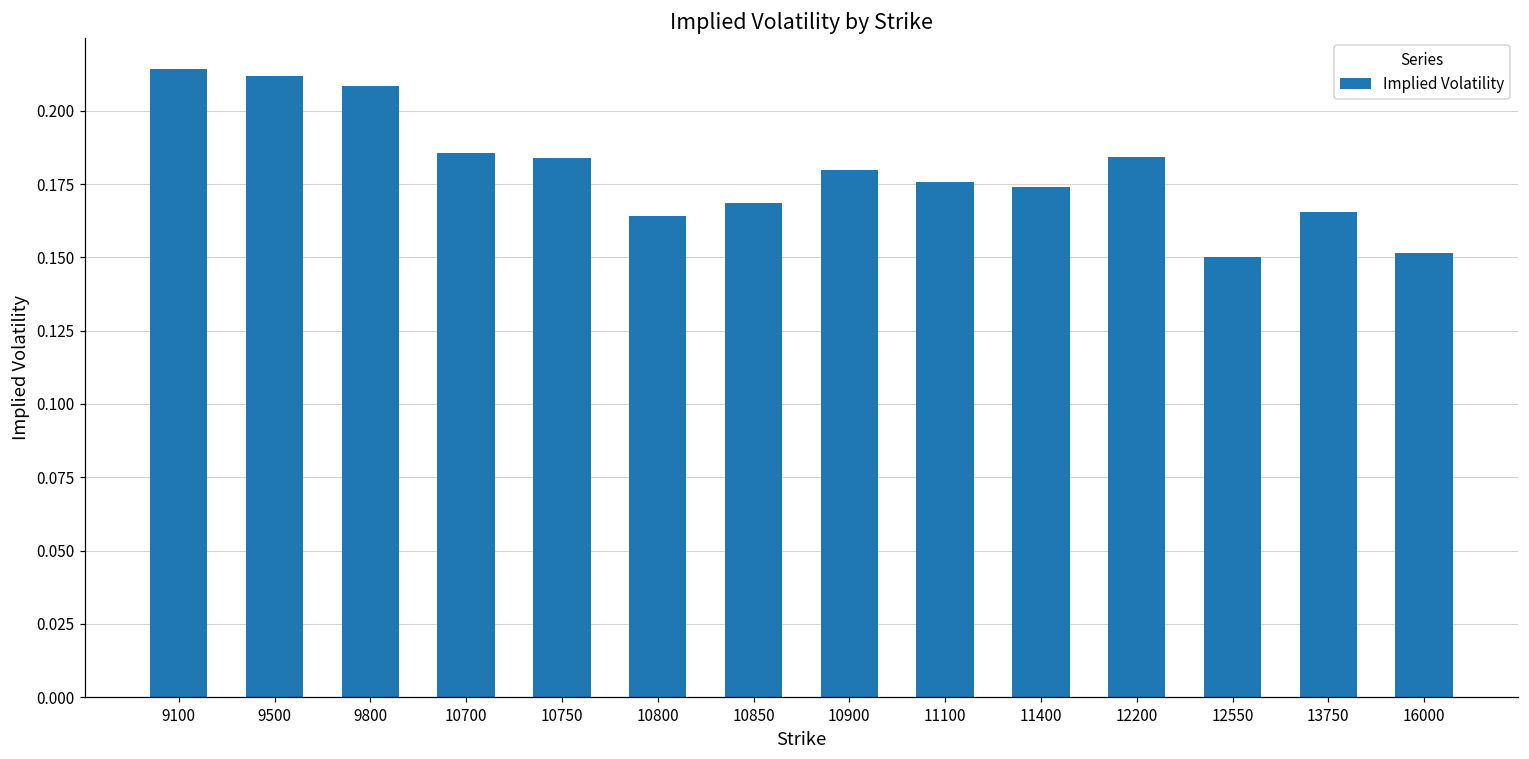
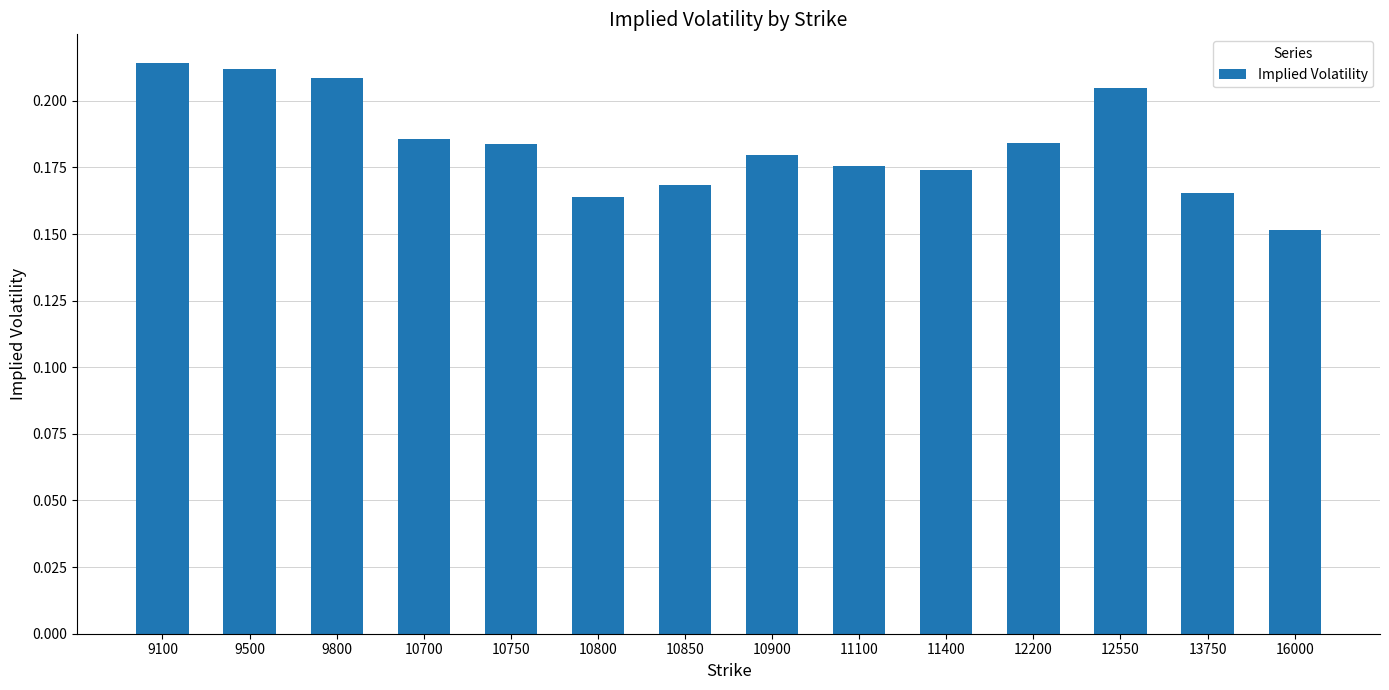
12550: 0.150 -> 0.205
